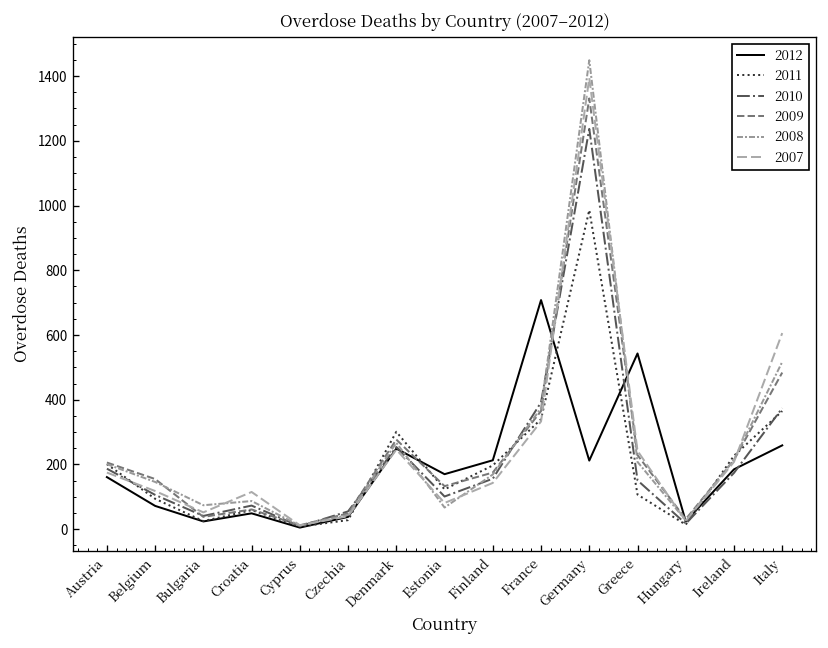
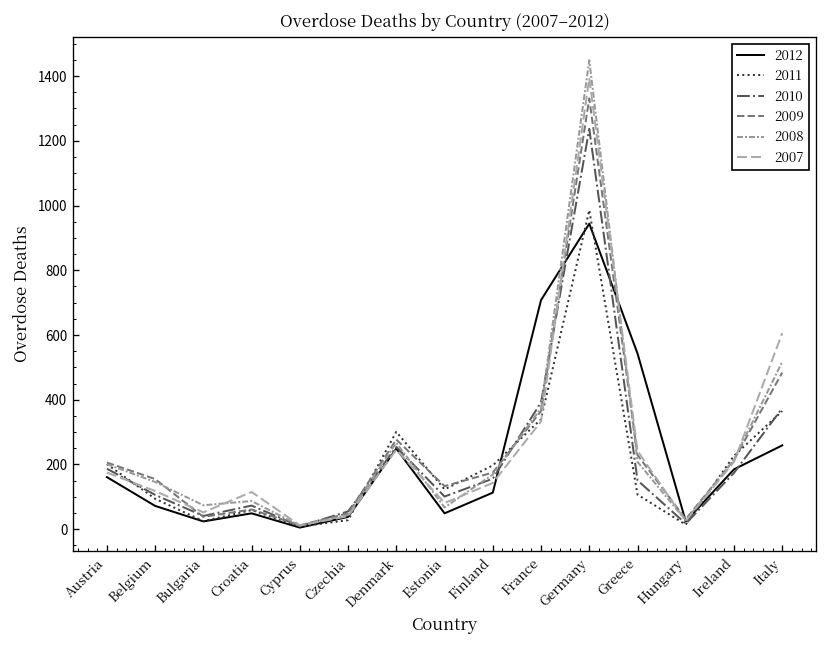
2012, Estonia: 170 -> 50
2012, Finland: 210 -> 110
2012, Germany: 210 -> 940
